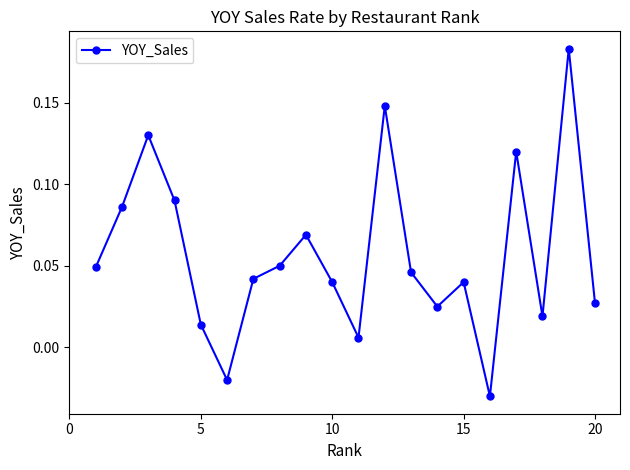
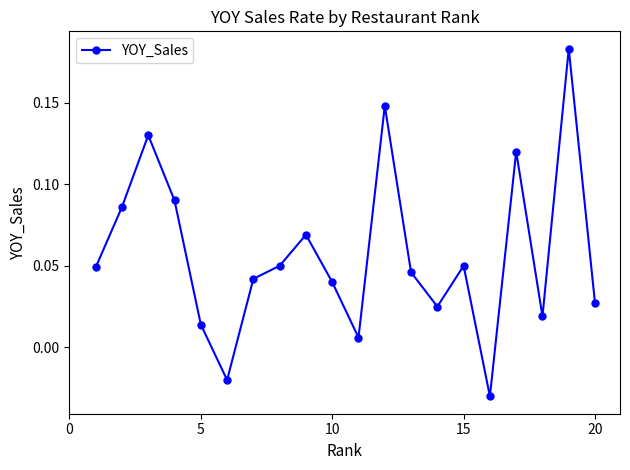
15: 0.04 -> 0.05
